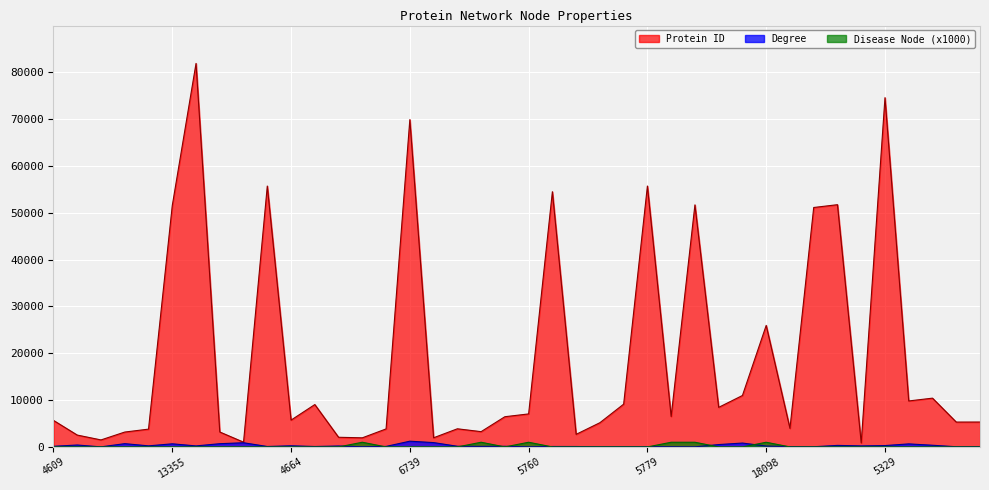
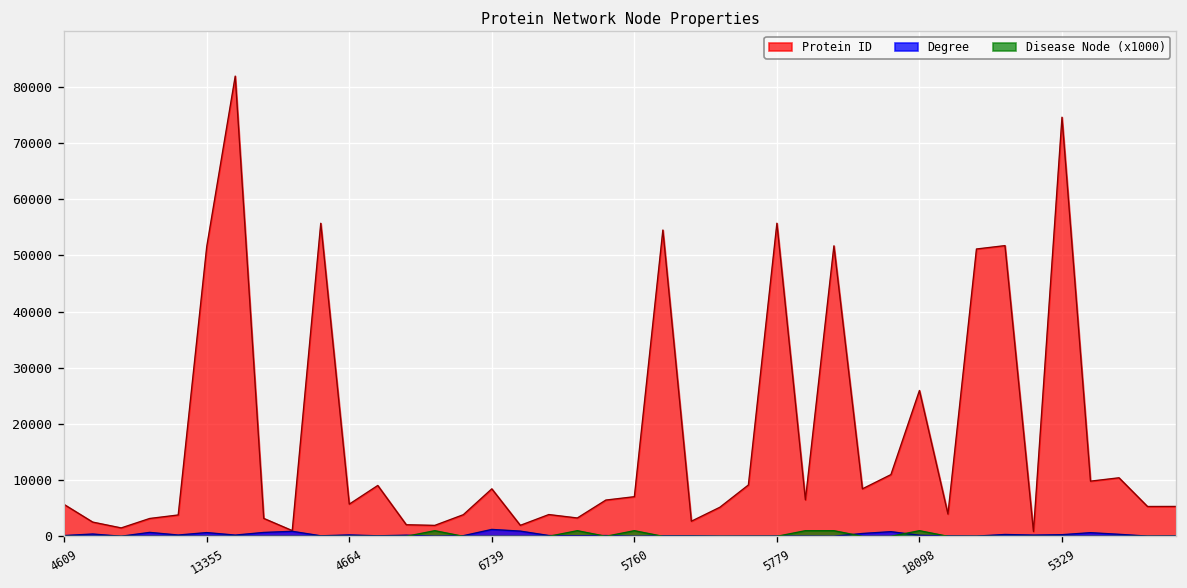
Protein ID, 6739: 70000 -> 8000
